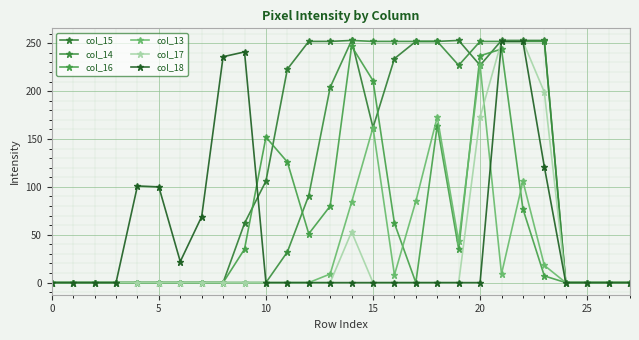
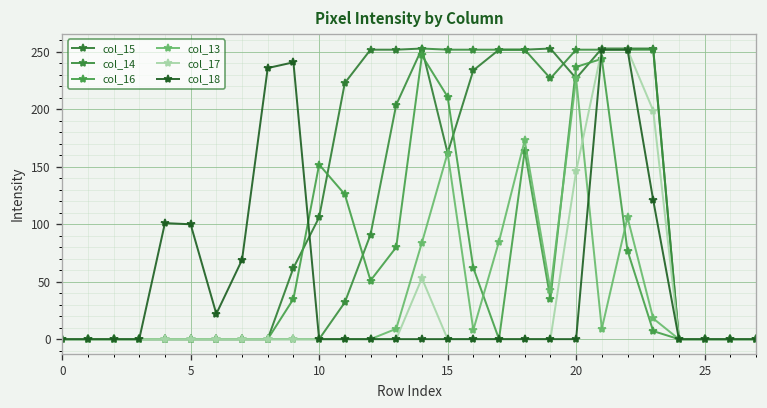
col_17, 20: 170 -> 150
